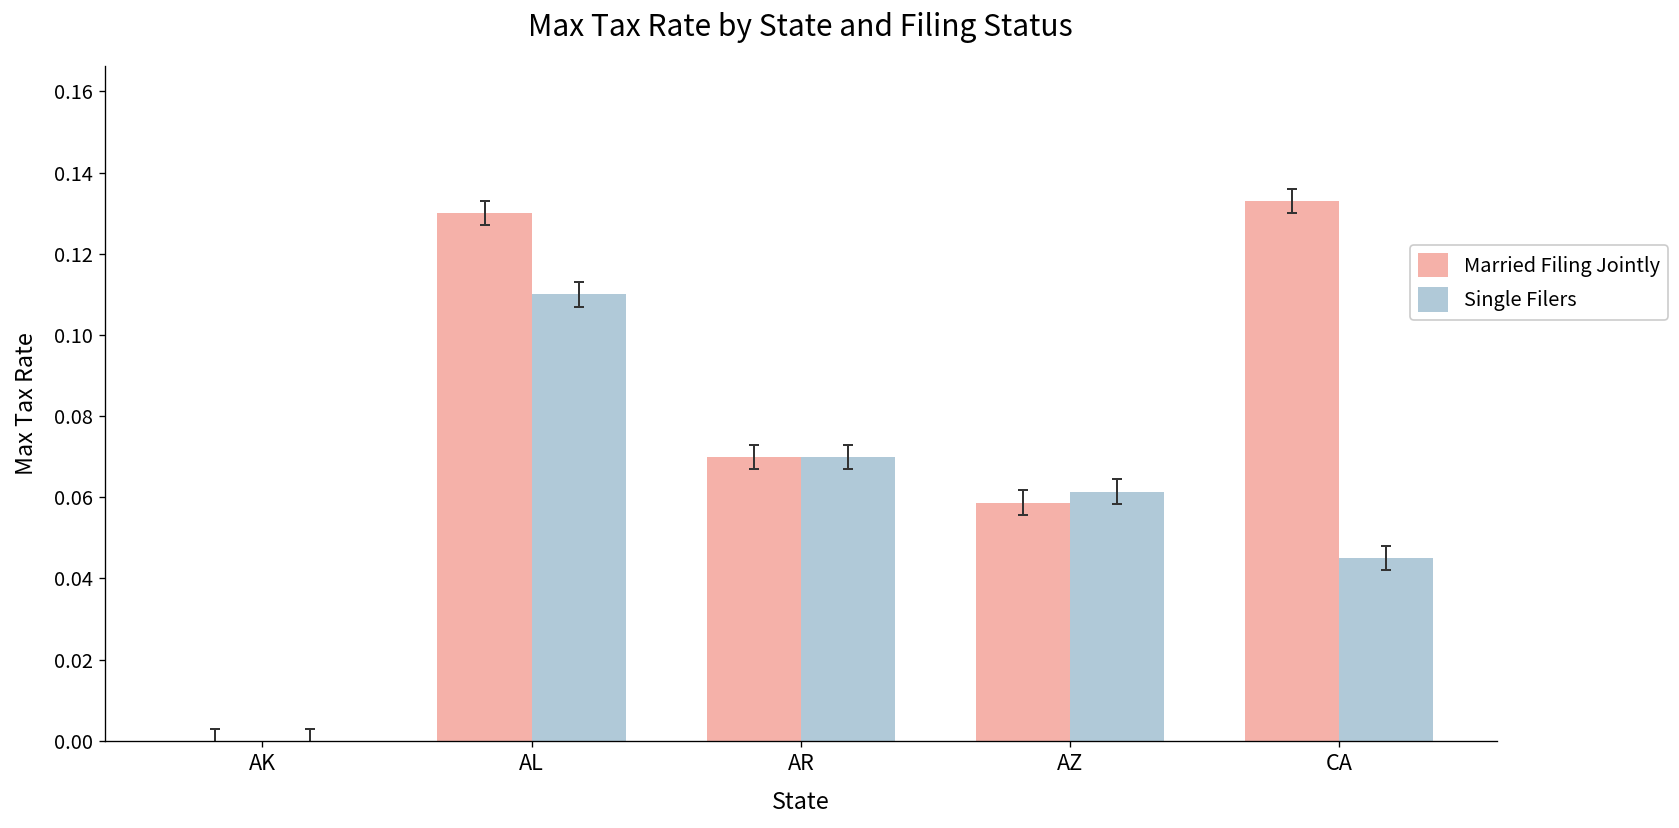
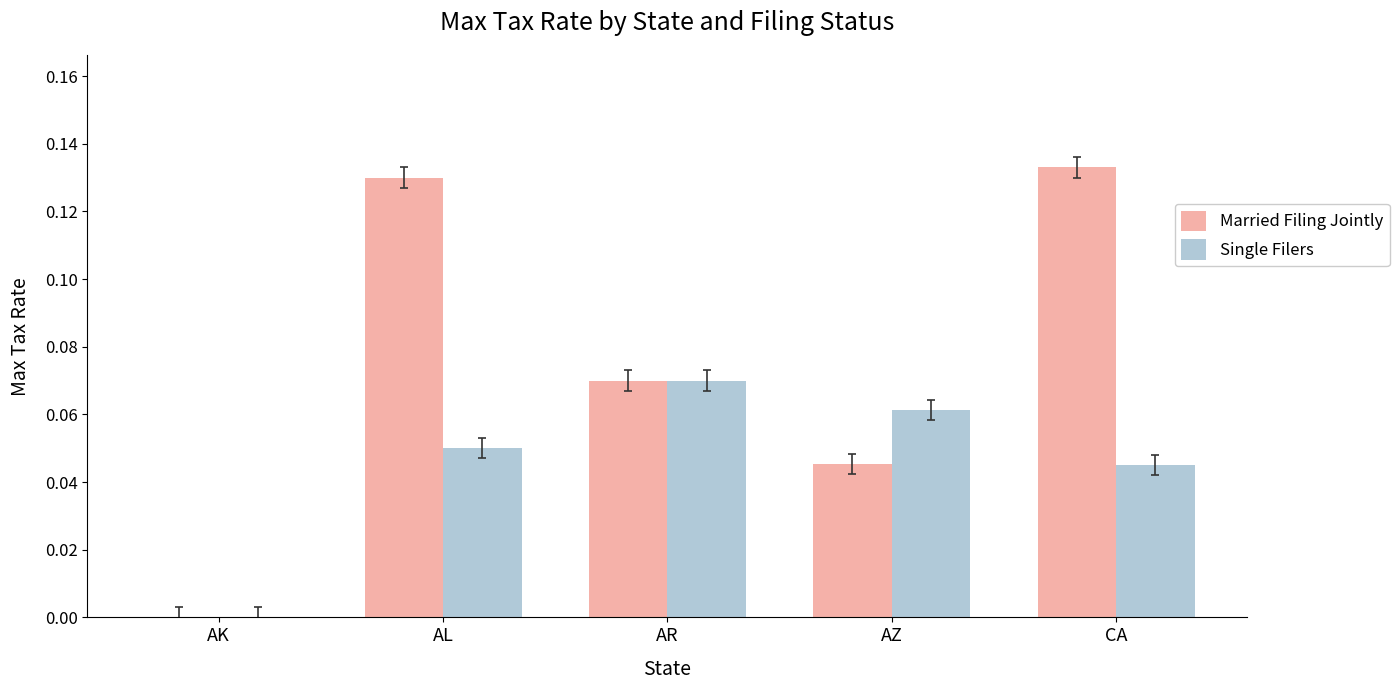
Single Filers, AL: 0.11 -> 0.05
Married Filing Jointly, AZ: 0.059 -> 0.045
